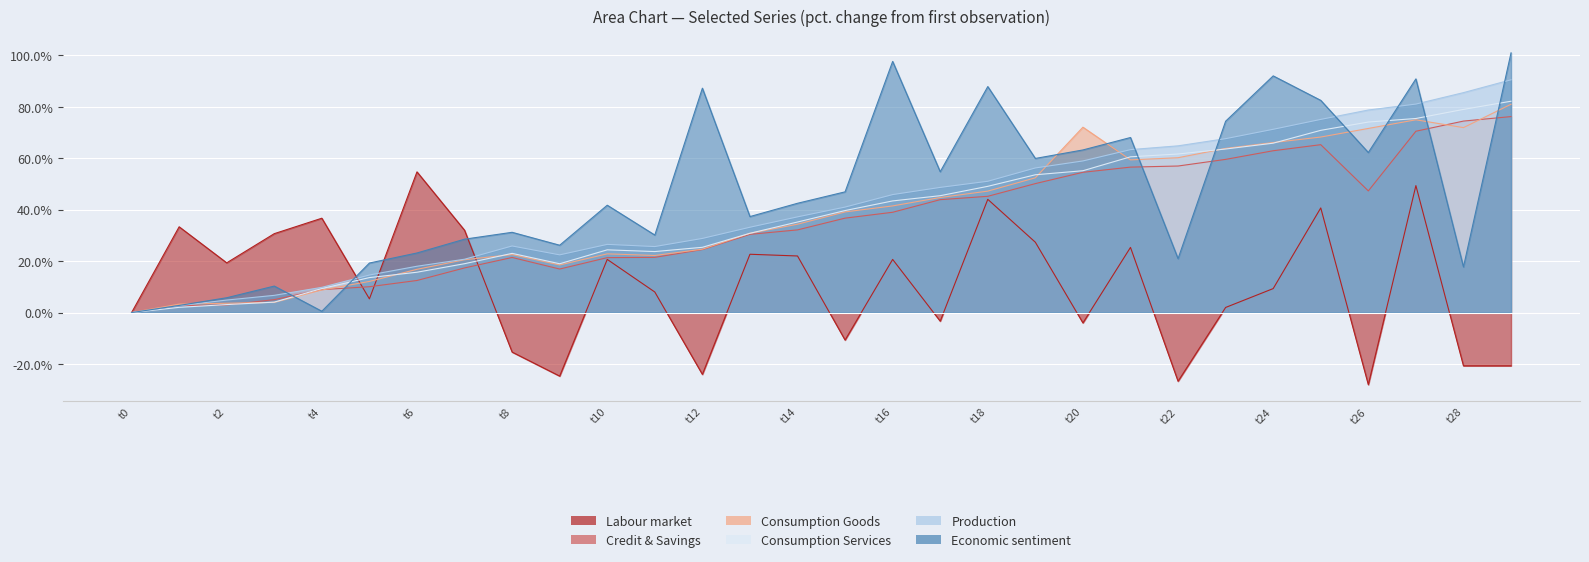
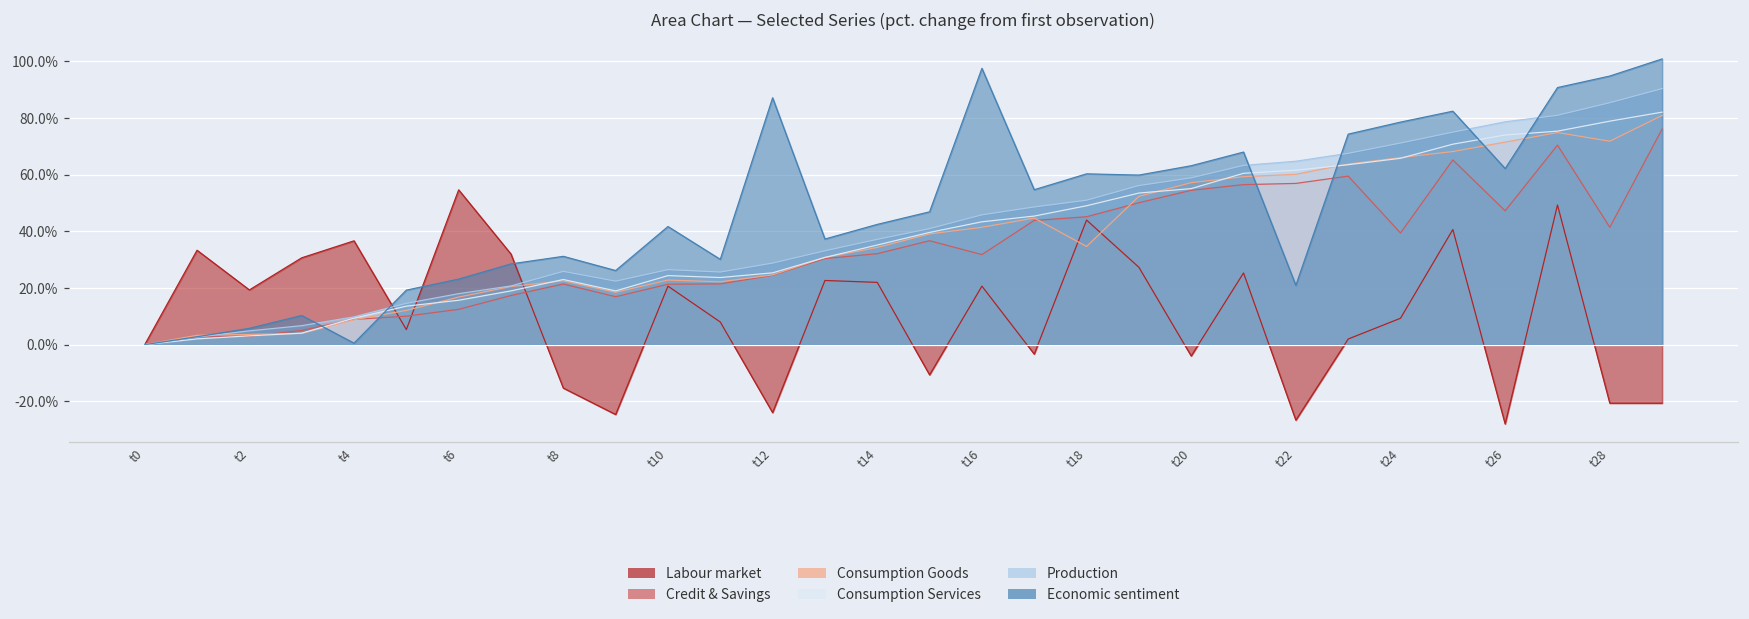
Credit & Savings, t16: 39% -> 32%
Consumption Goods, t18: 47% -> 35%
Economic sentiment, t18: 88% -> 60%
Consumption Goods, t20: 72% -> 57%
Credit & Savings, t24: 63% -> 39%
Economic sentiment, t24: 92% -> 79%
Credit & Savings, t28: 74% -> 41%
Economic sentiment, t28: 18% -> 95%
